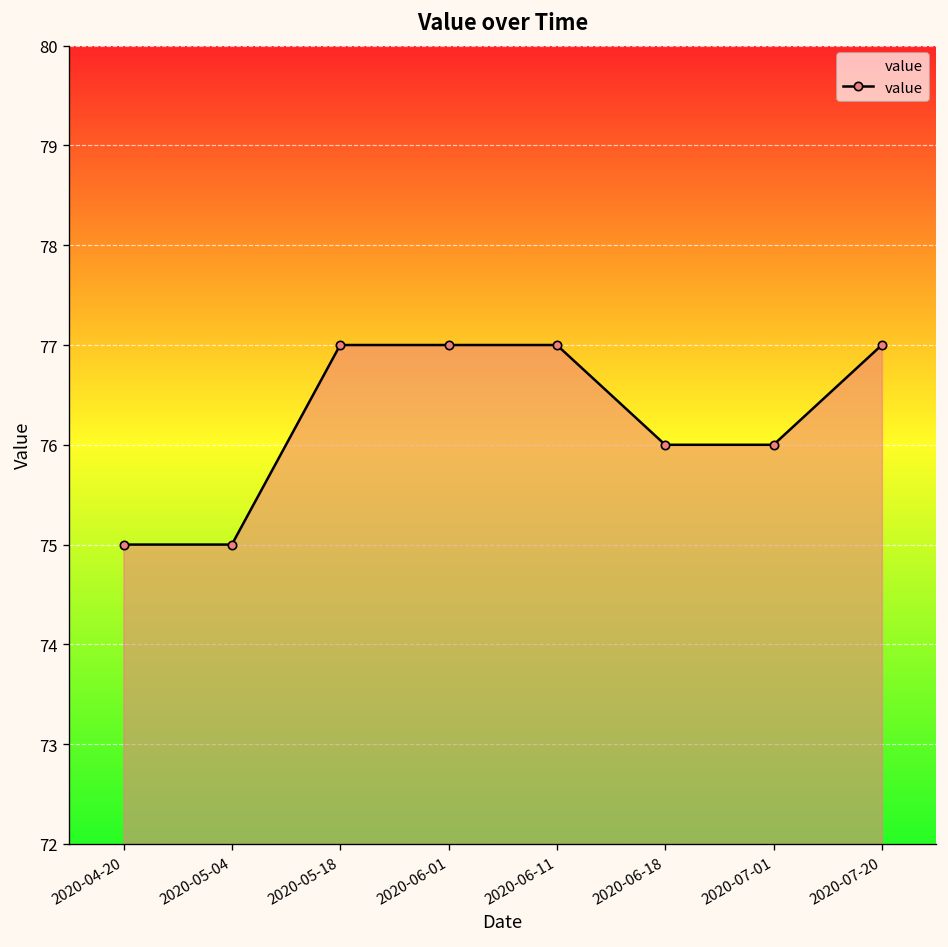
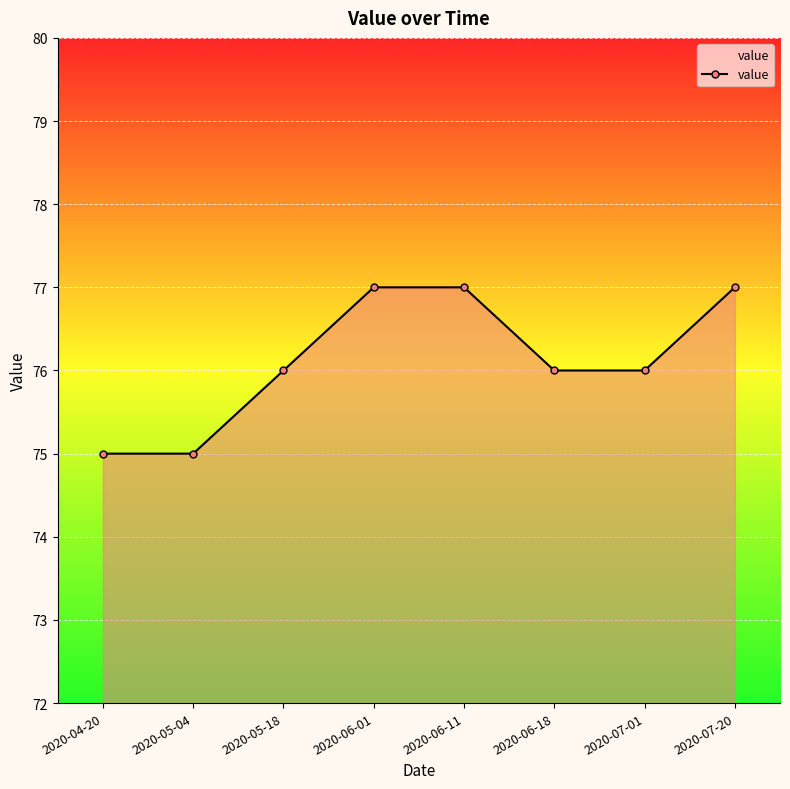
2020-05-18: 77 -> 76
